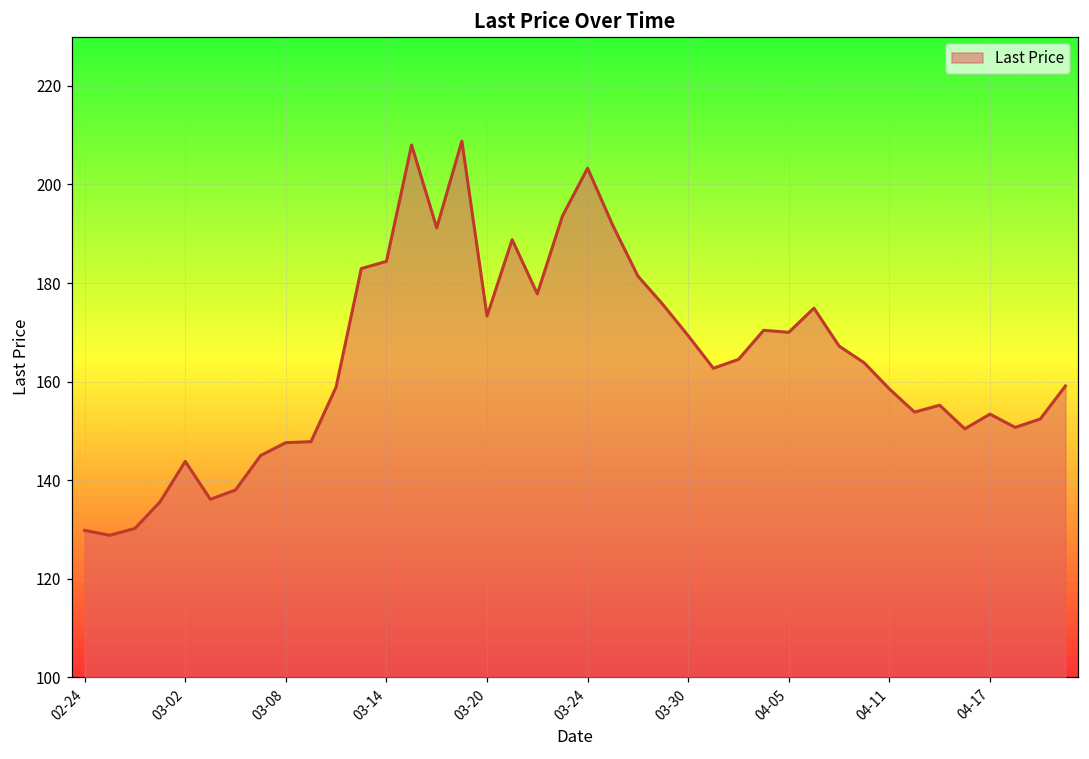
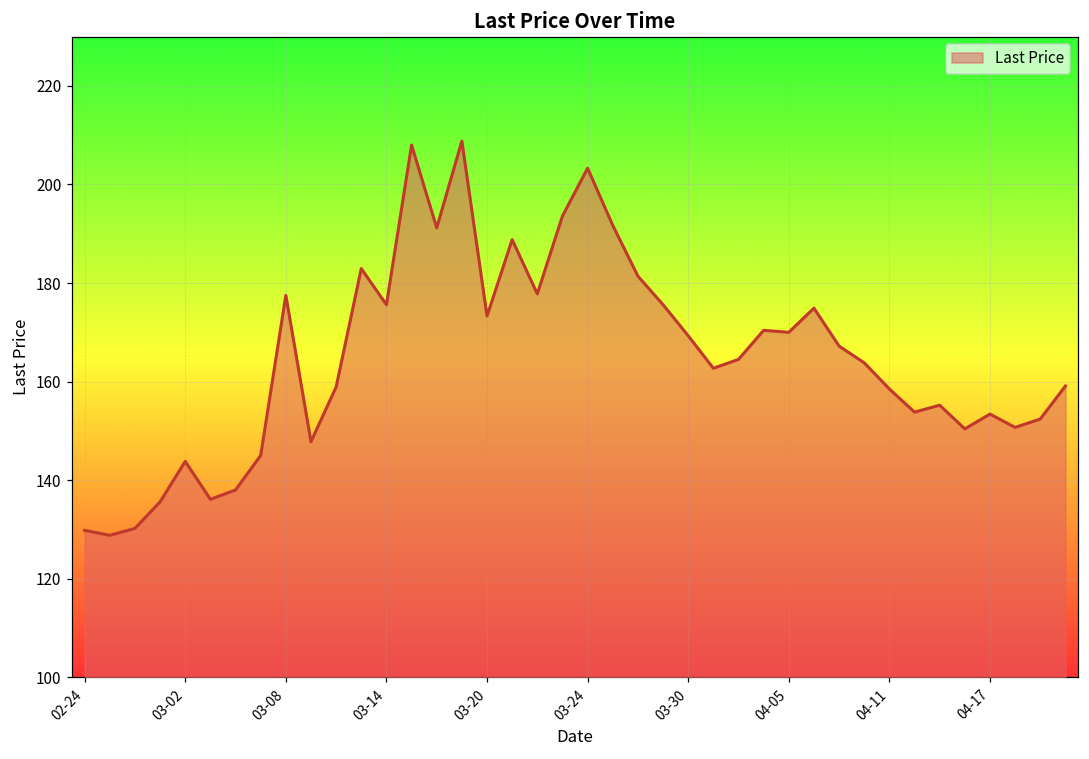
03-08: 148 -> 178
03-14: 184 -> 176
